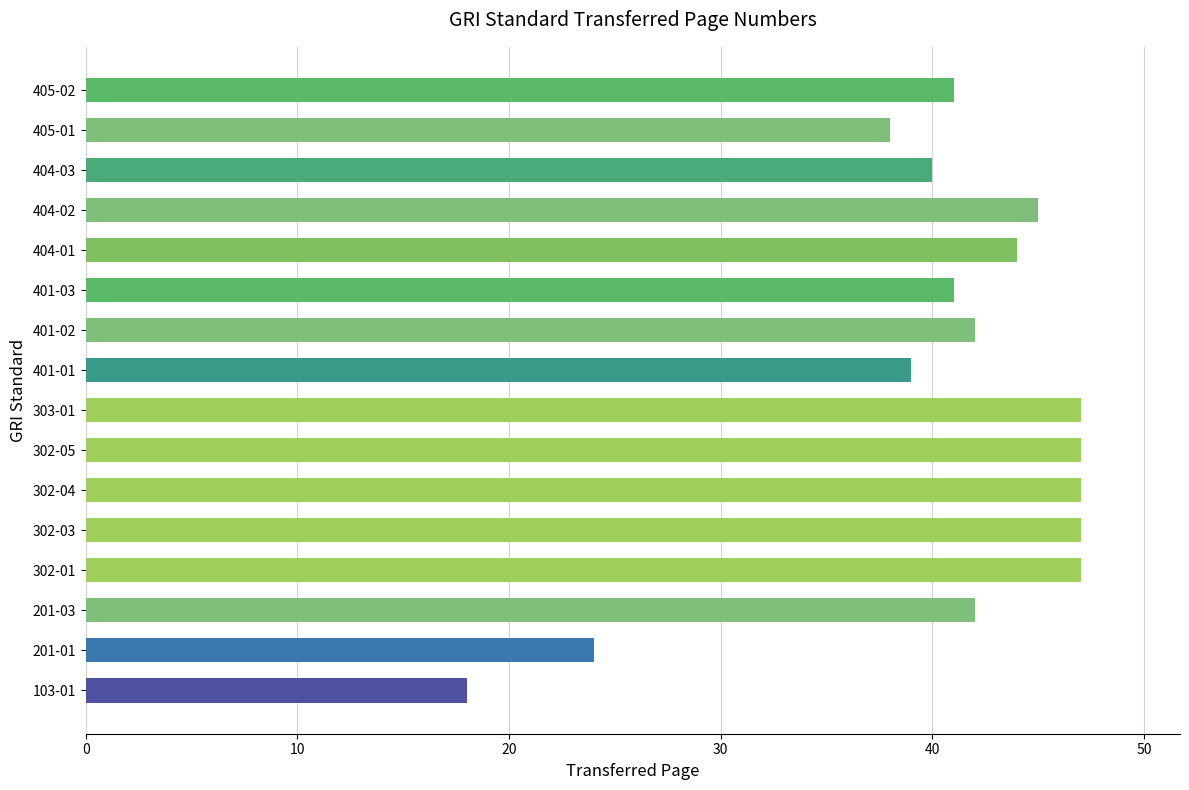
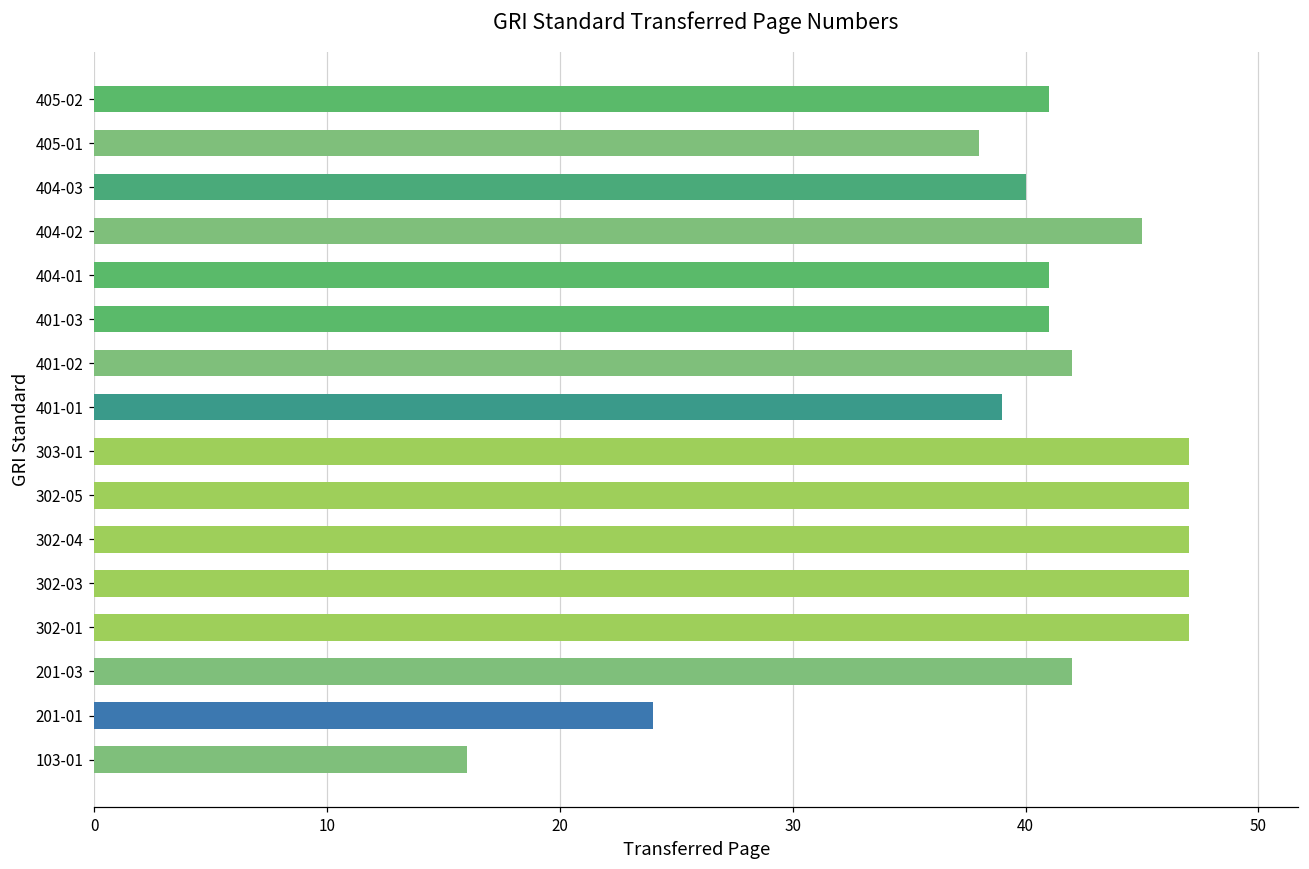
404-01: 44 -> 41
103-01: 18 -> 16
